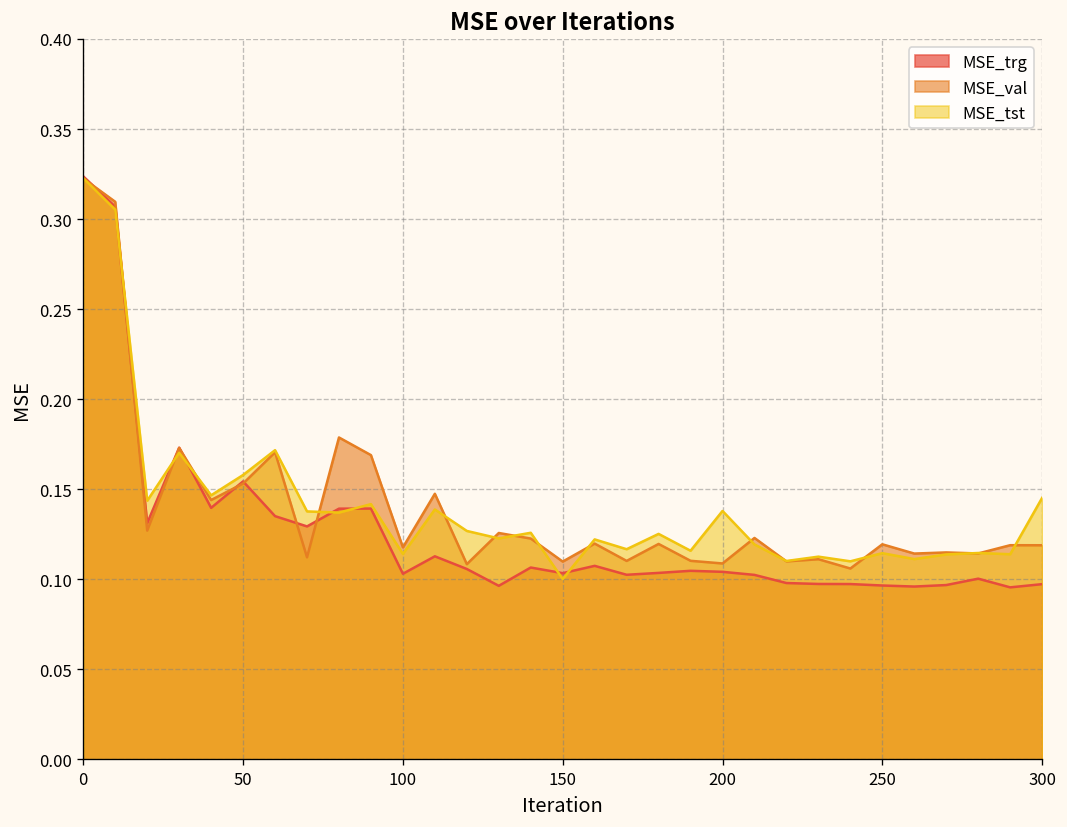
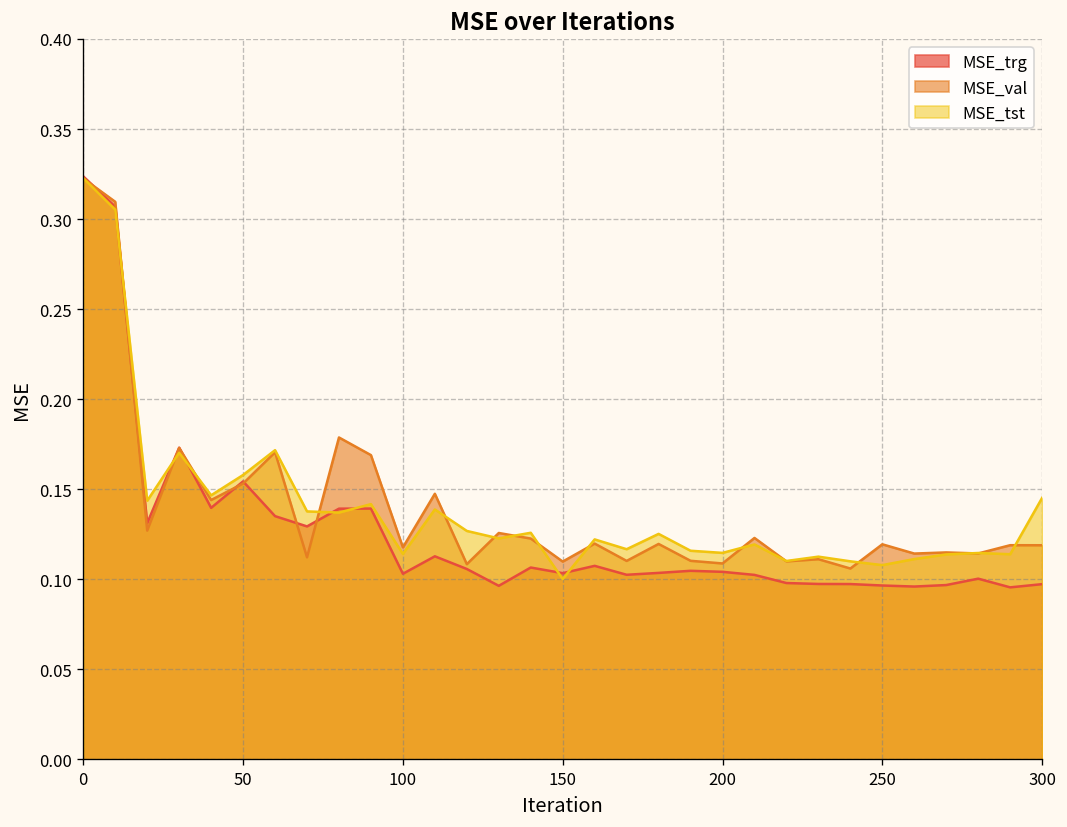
MSE_tst, 200: 0.138 -> 0.115
MSE_tst, 250: 0.115 -> 0.108
